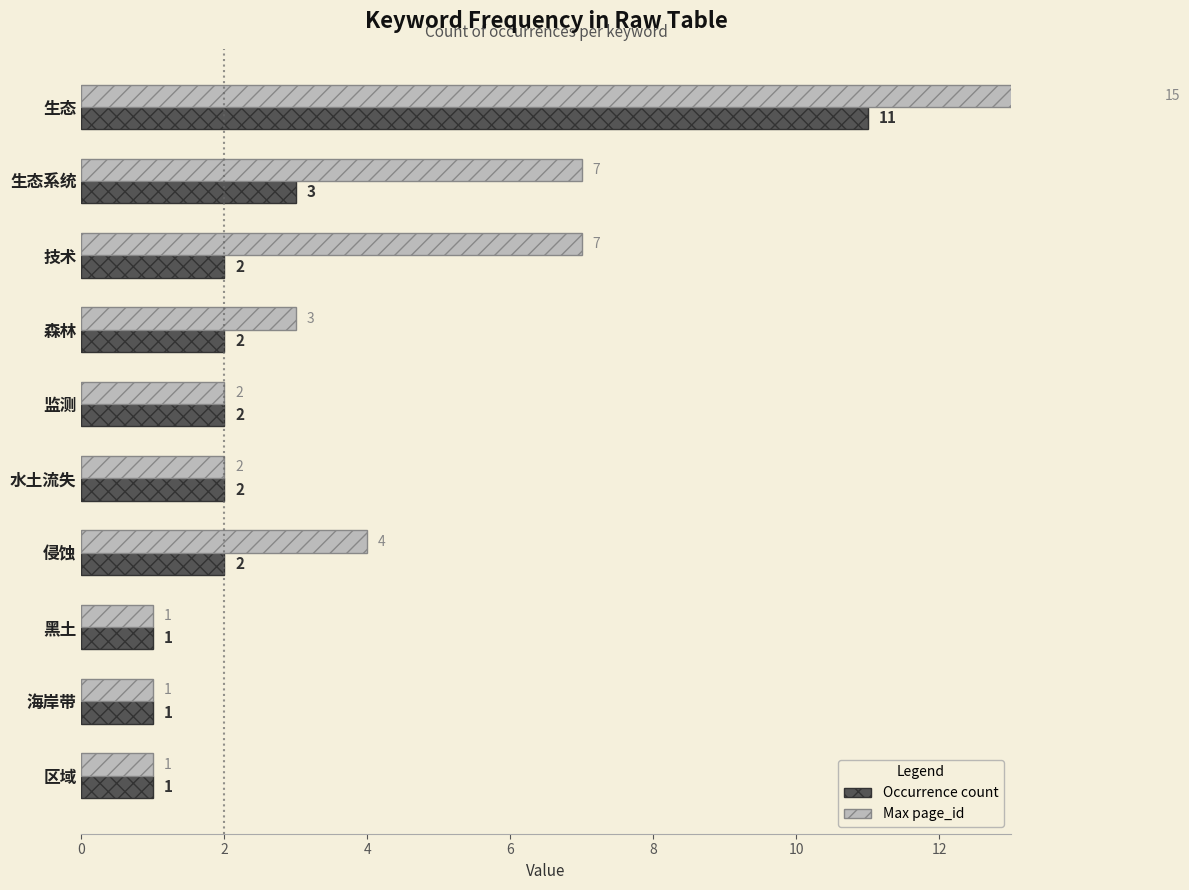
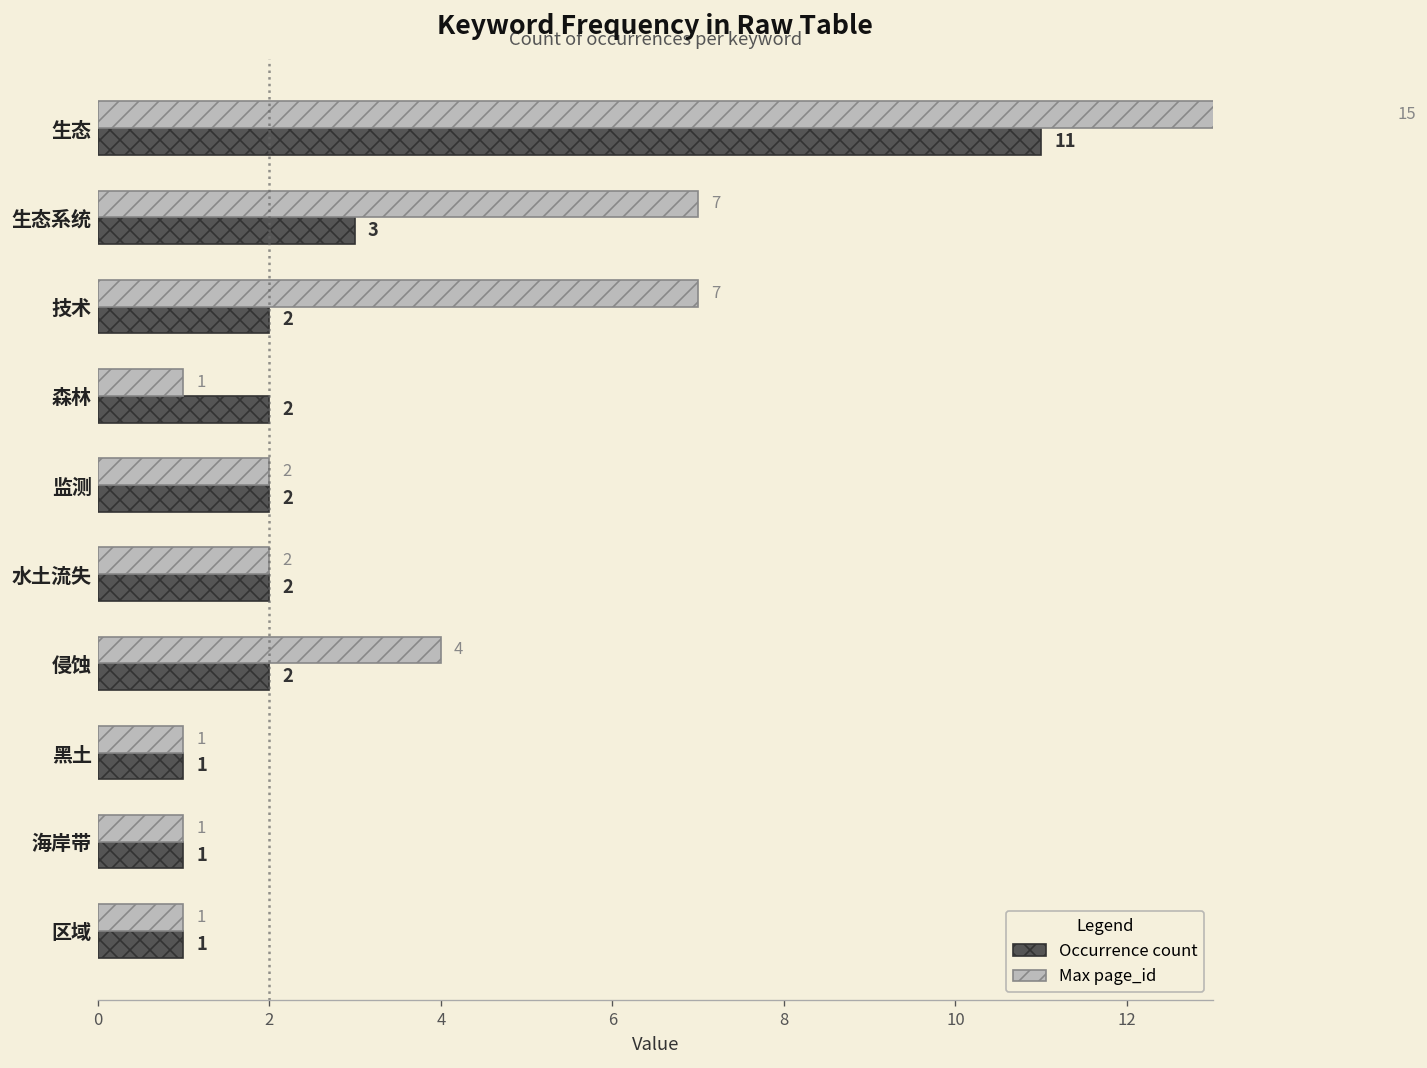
Max page_id, 森林: 3 -> 1
